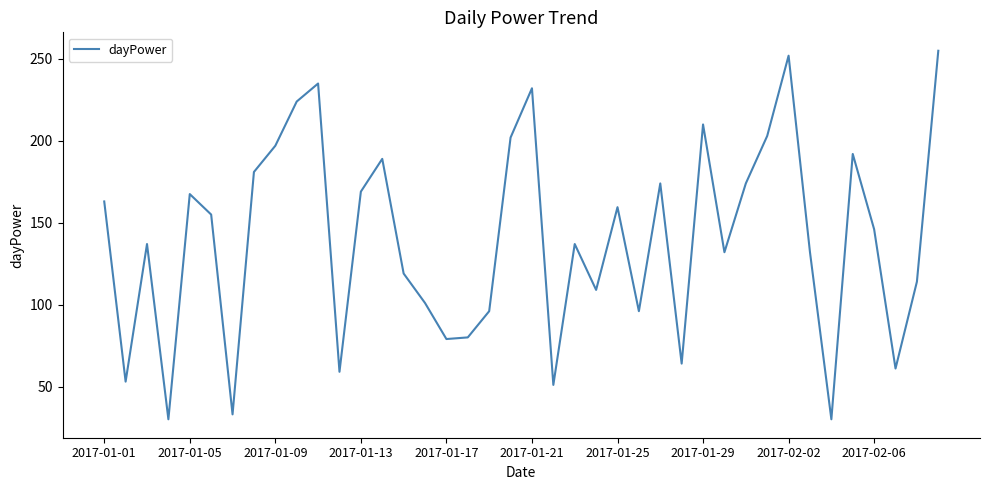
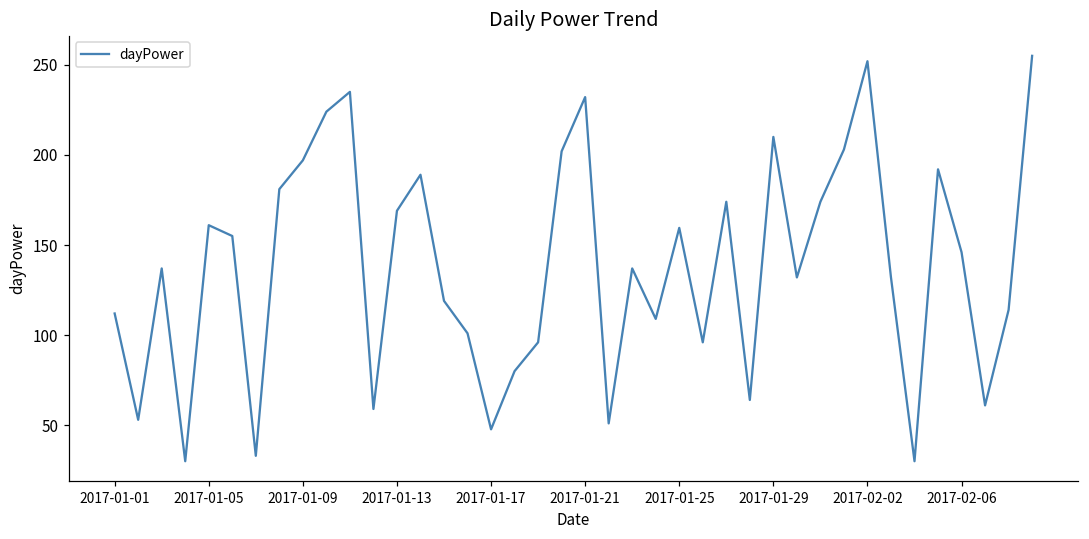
2017-01-01: 163 -> 112
2017-01-05: 168 -> 161
2017-01-17: 79 -> 48
